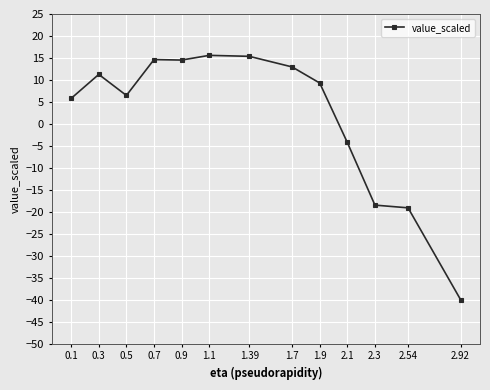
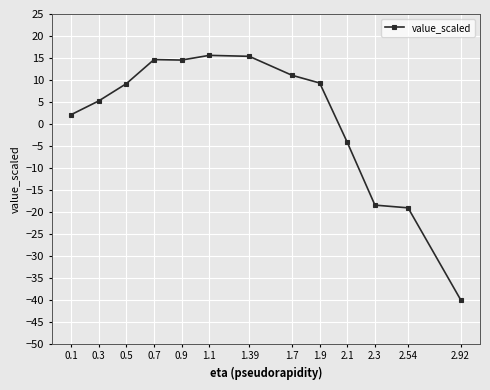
0.1: 6 -> 2
0.3: 11 -> 5
0.5: 6 -> 9
1.7: 13 -> 11
